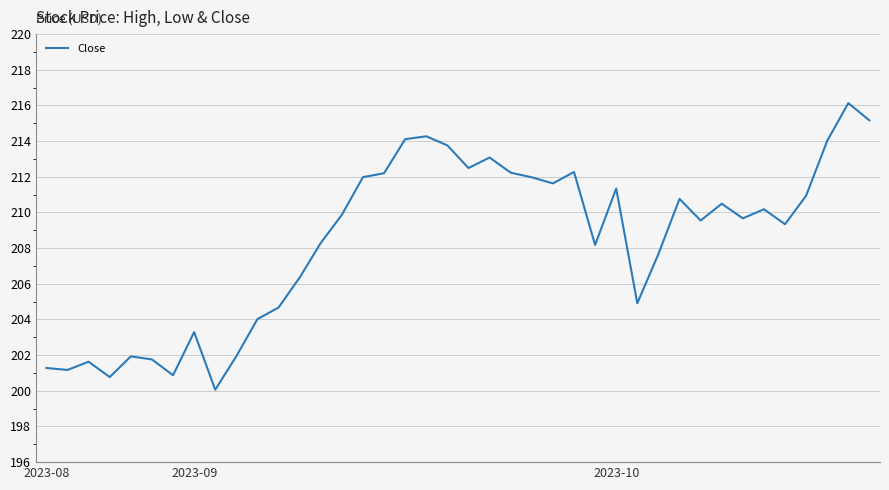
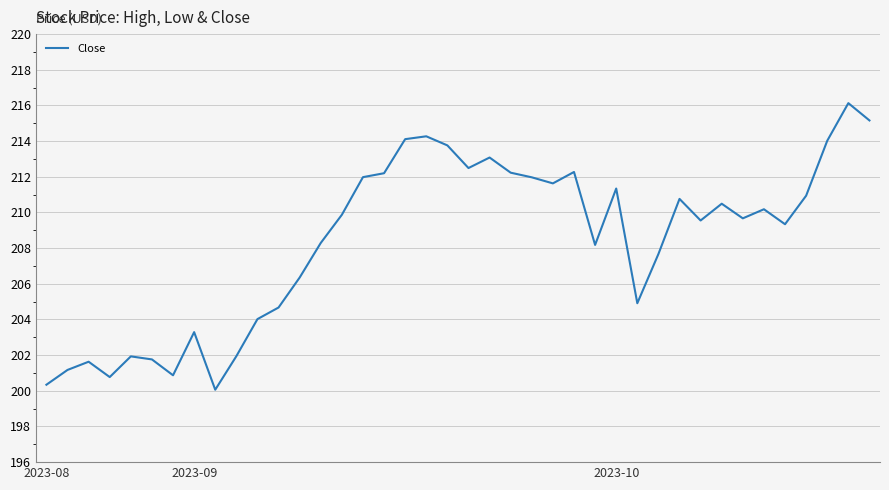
2023-08: 201.3 -> 200.3
